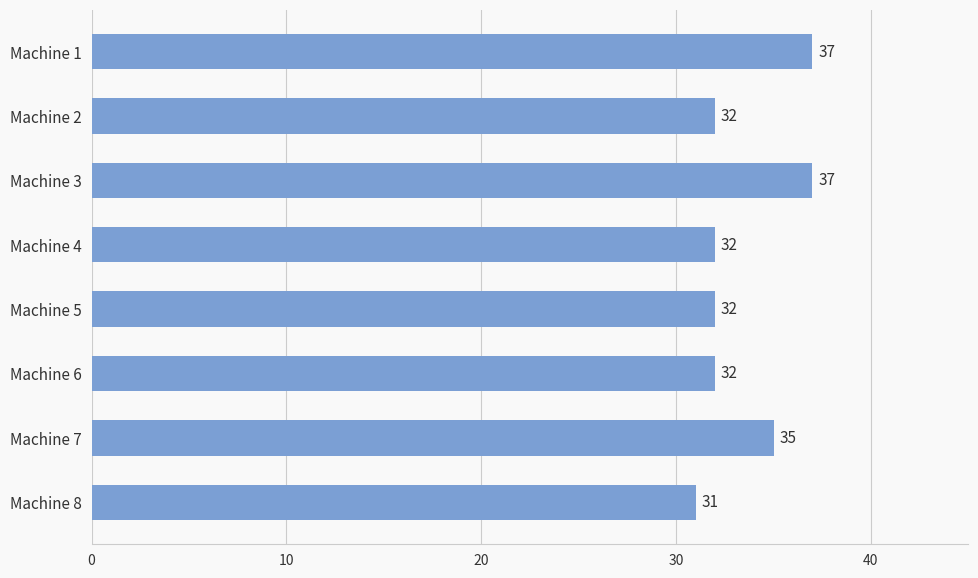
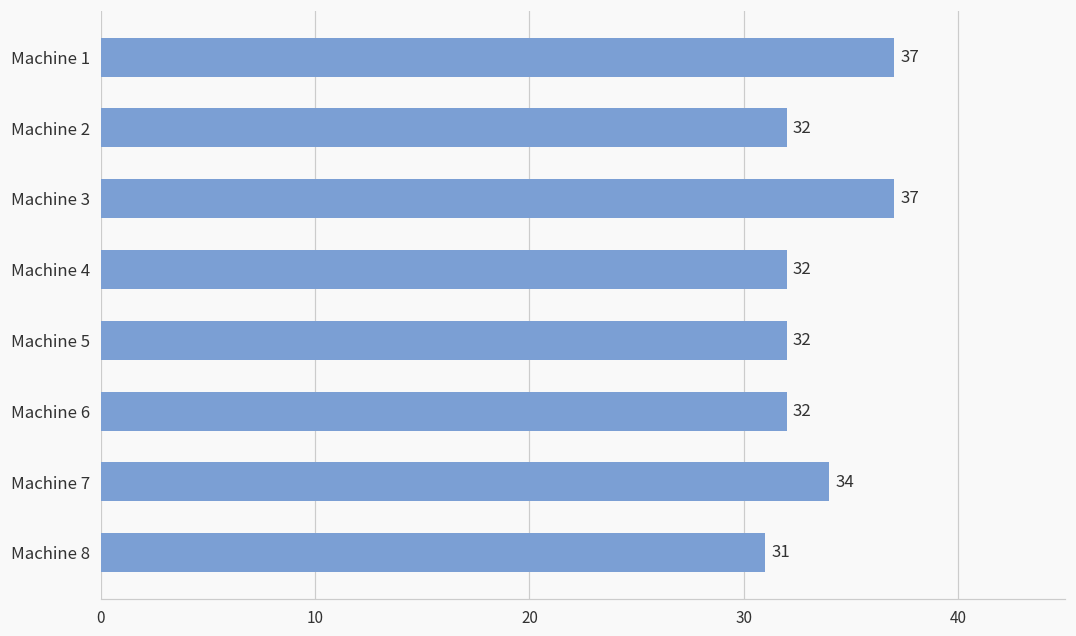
Machine 7: 35 -> 34
